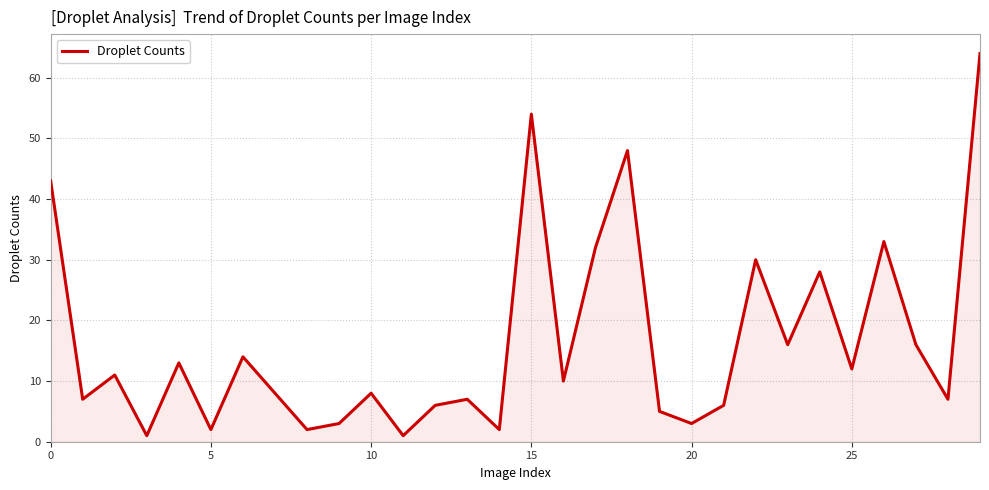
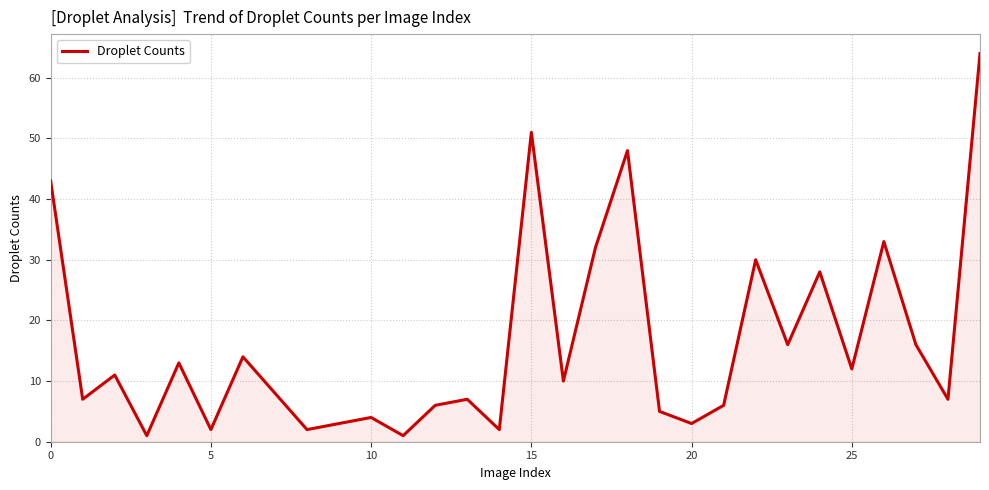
10: 8 -> 4
15: 54 -> 51
